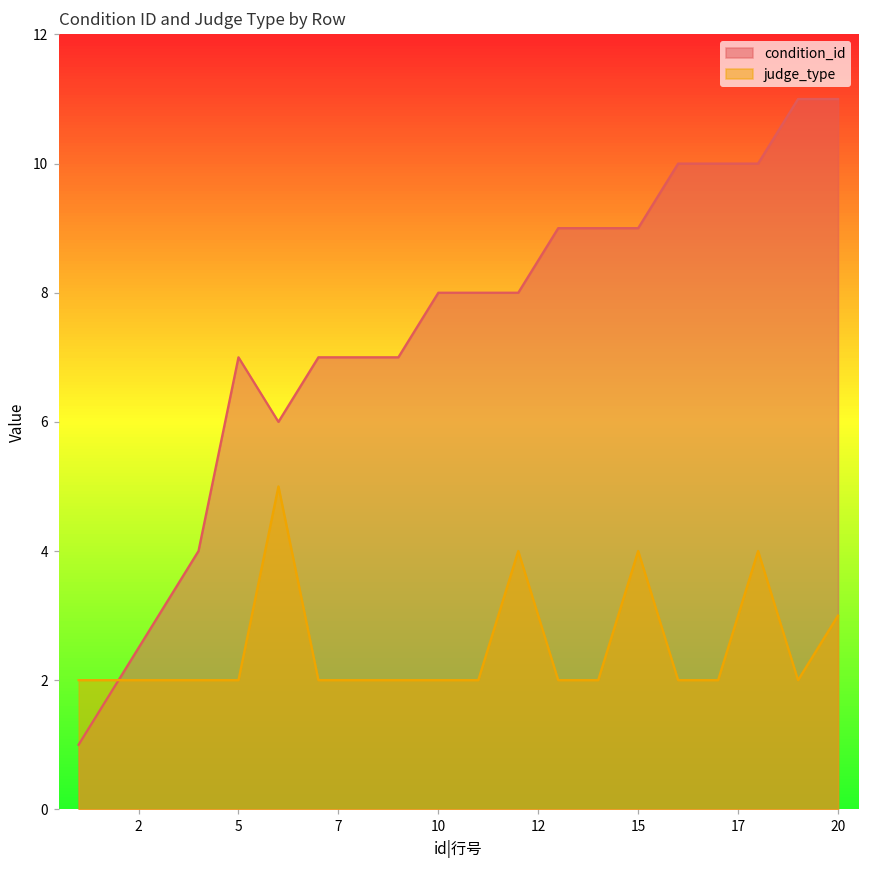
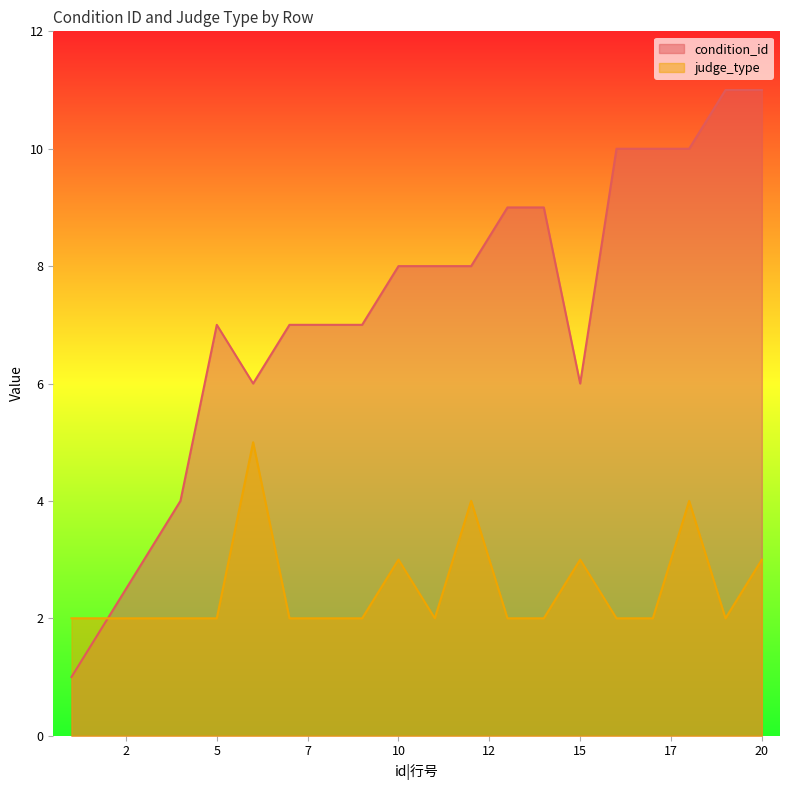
judge_type, 10: 2 -> 3
condition_id, 15: 9 -> 6
judge_type, 15: 4 -> 3
